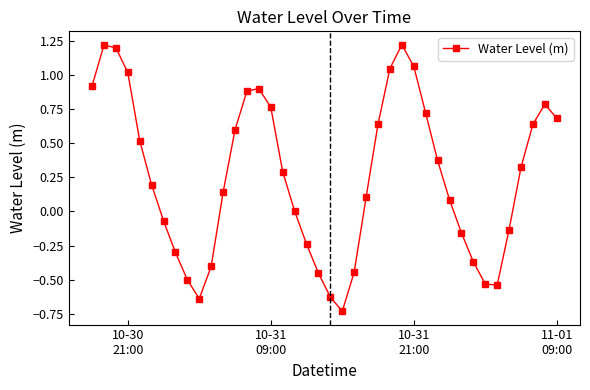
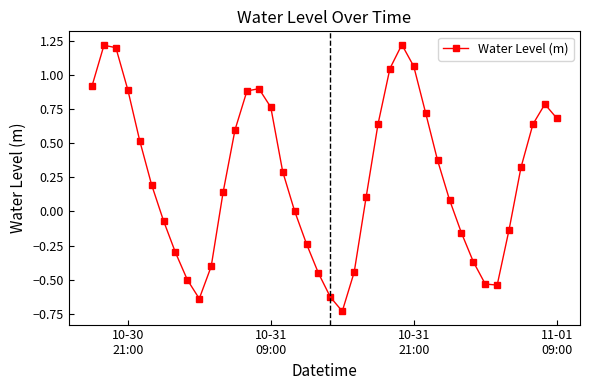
10-30 21:00: 1.02 -> 0.89
